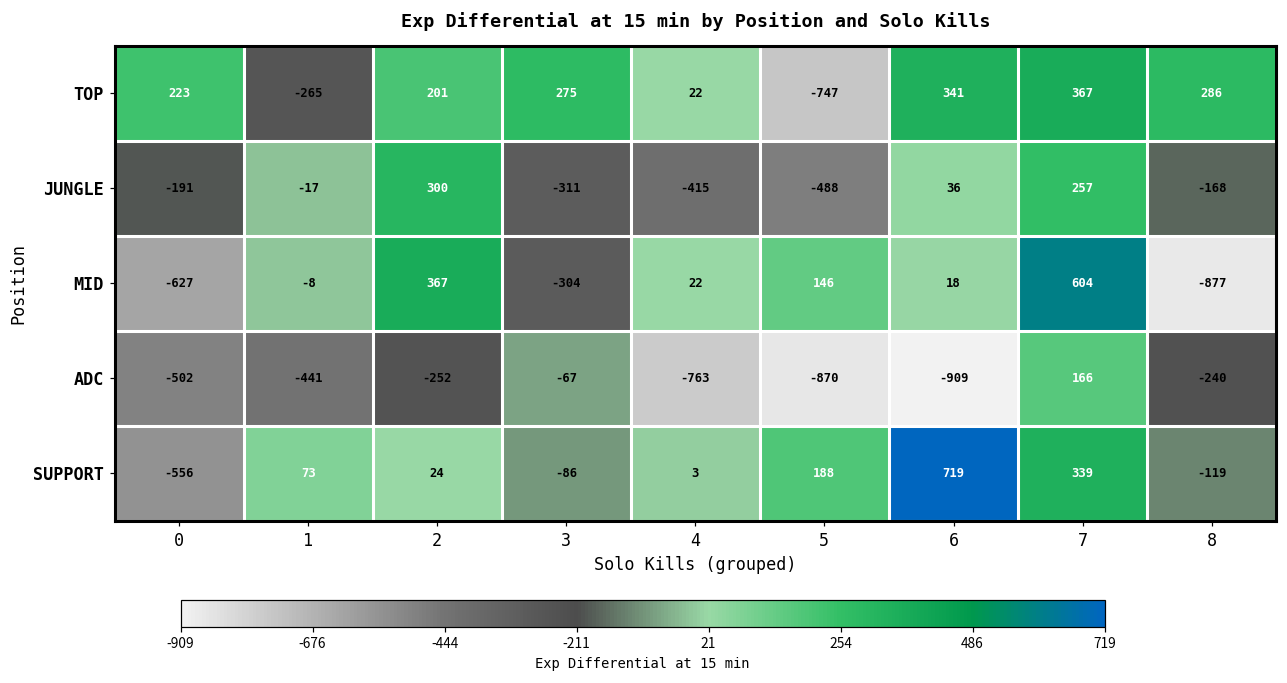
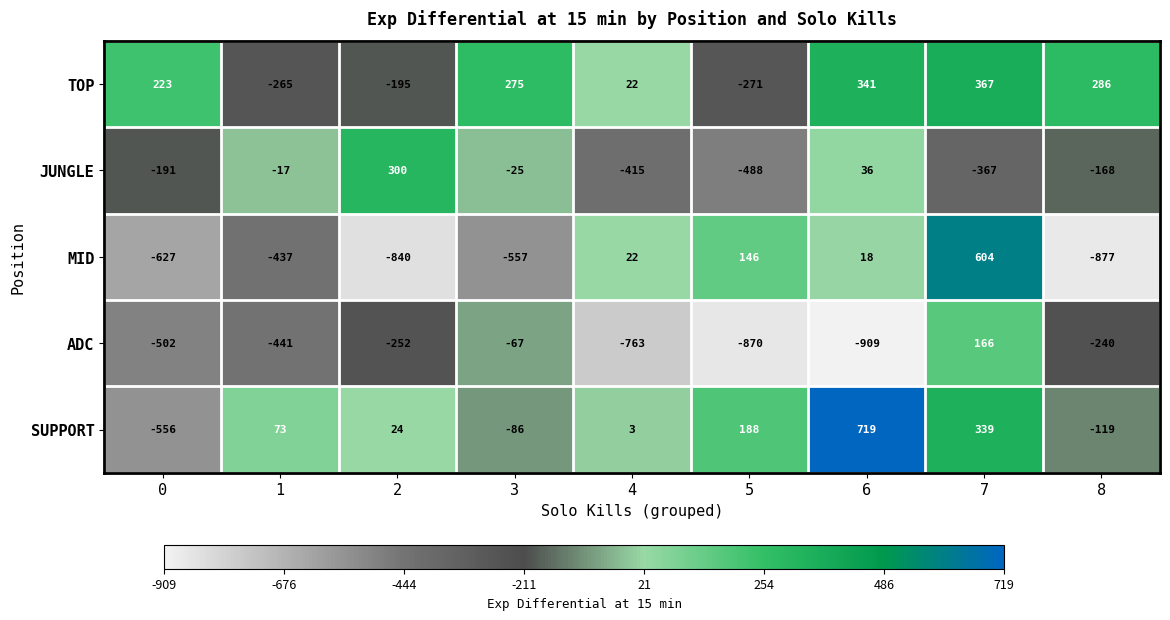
TOP, 2: 201 -> -195
TOP, 5: -747 -> -271
JUNGLE, 3: -311 -> -25
JUNGLE, 7: 257 -> -367
MID, 1: -8 -> -437
MID, 2: 367 -> -840
MID, 3: -304 -> -557
